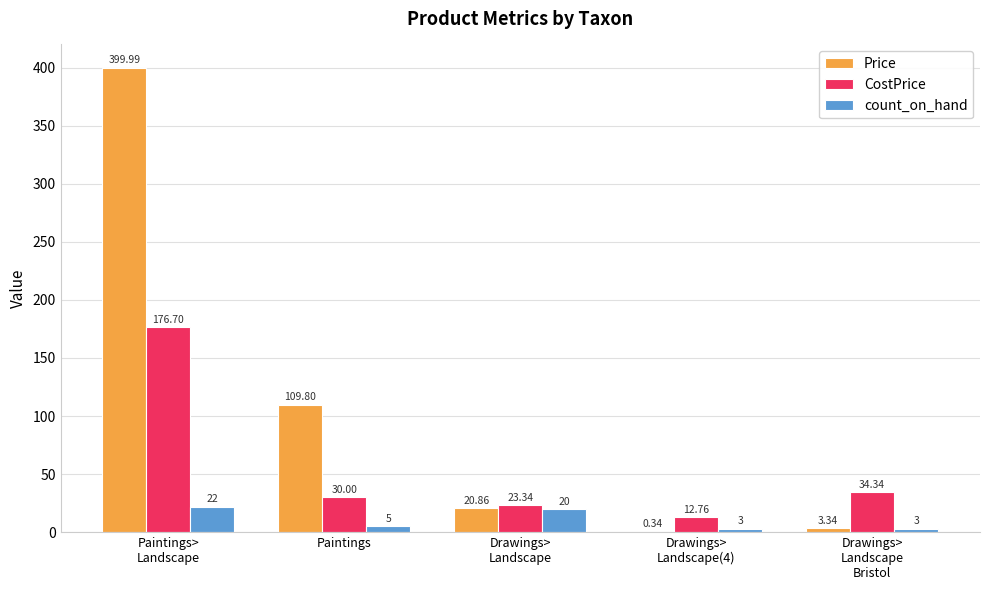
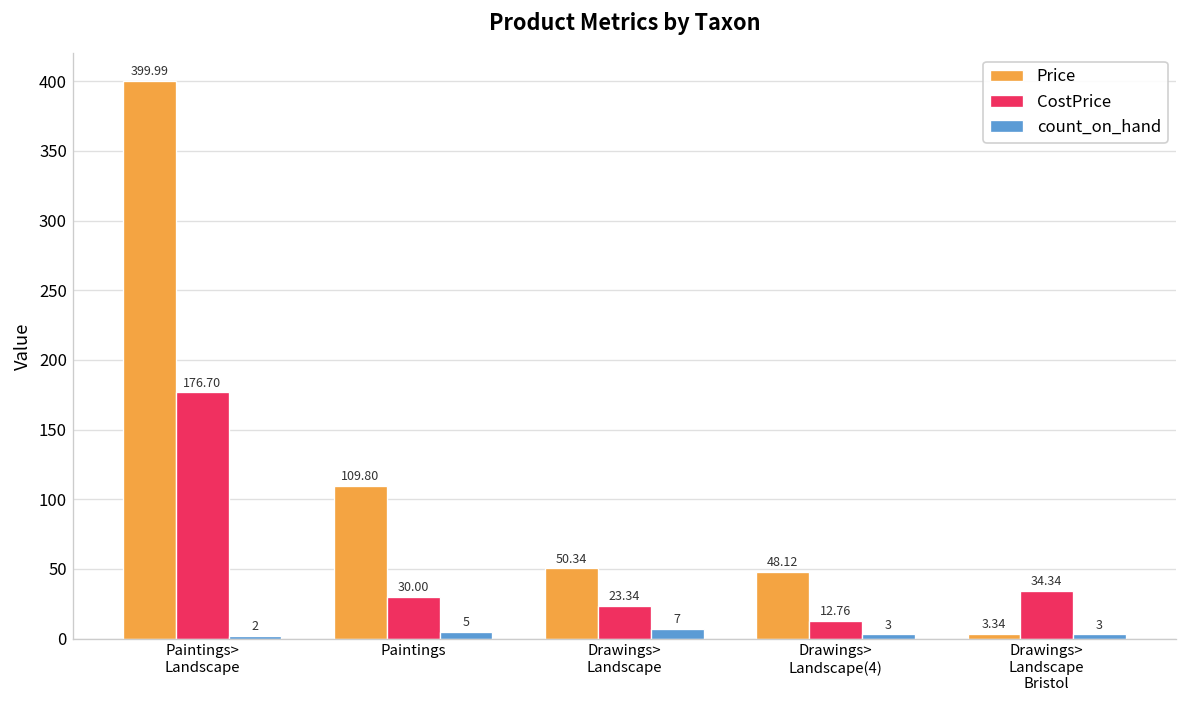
count_on_hand, Paintings> Landscape: 22 -> 2
Price, Drawings> Landscape: 20.86 -> 50.34
count_on_hand, Drawings> Landscape: 20 -> 7
Price, Drawings> Landscape(4): 0.34 -> 48.12
